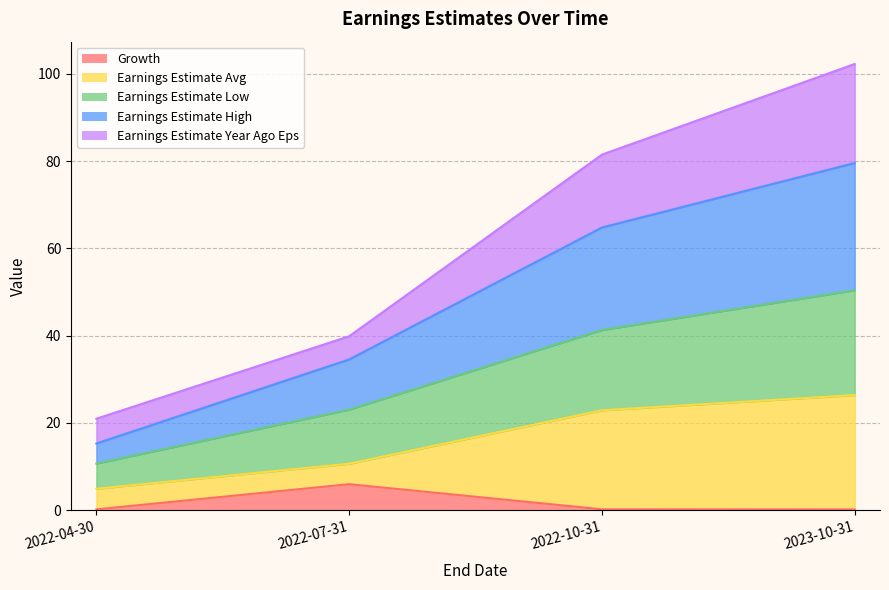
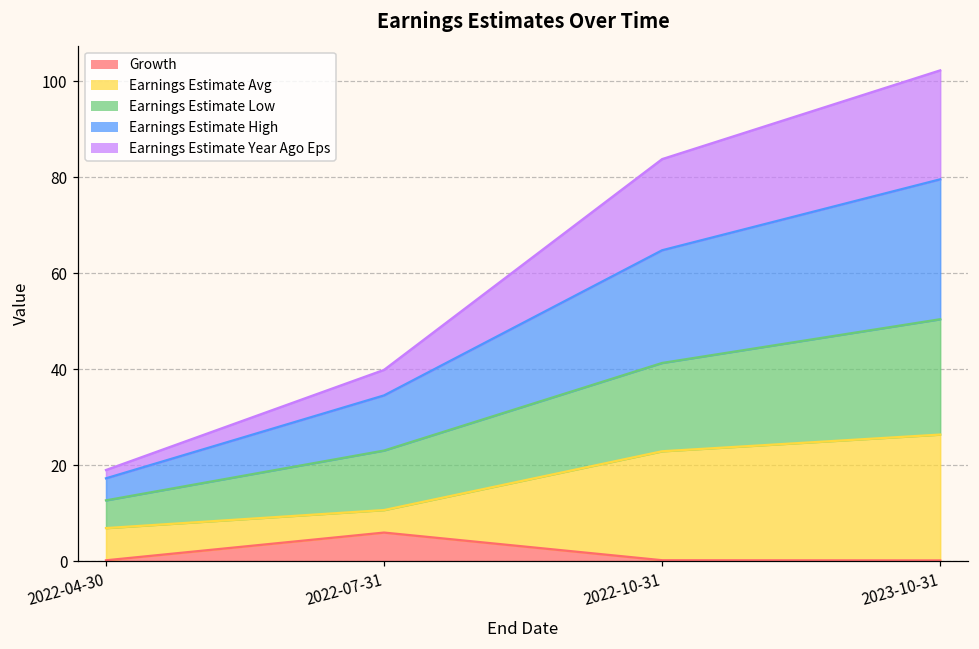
Earnings Estimate Avg, 2022-04-30: 5 -> 7
Earnings Estimate Year Ago Eps, 2022-04-30: 6 -> 2
Earnings Estimate Year Ago Eps, 2022-10-31: 17 -> 19
